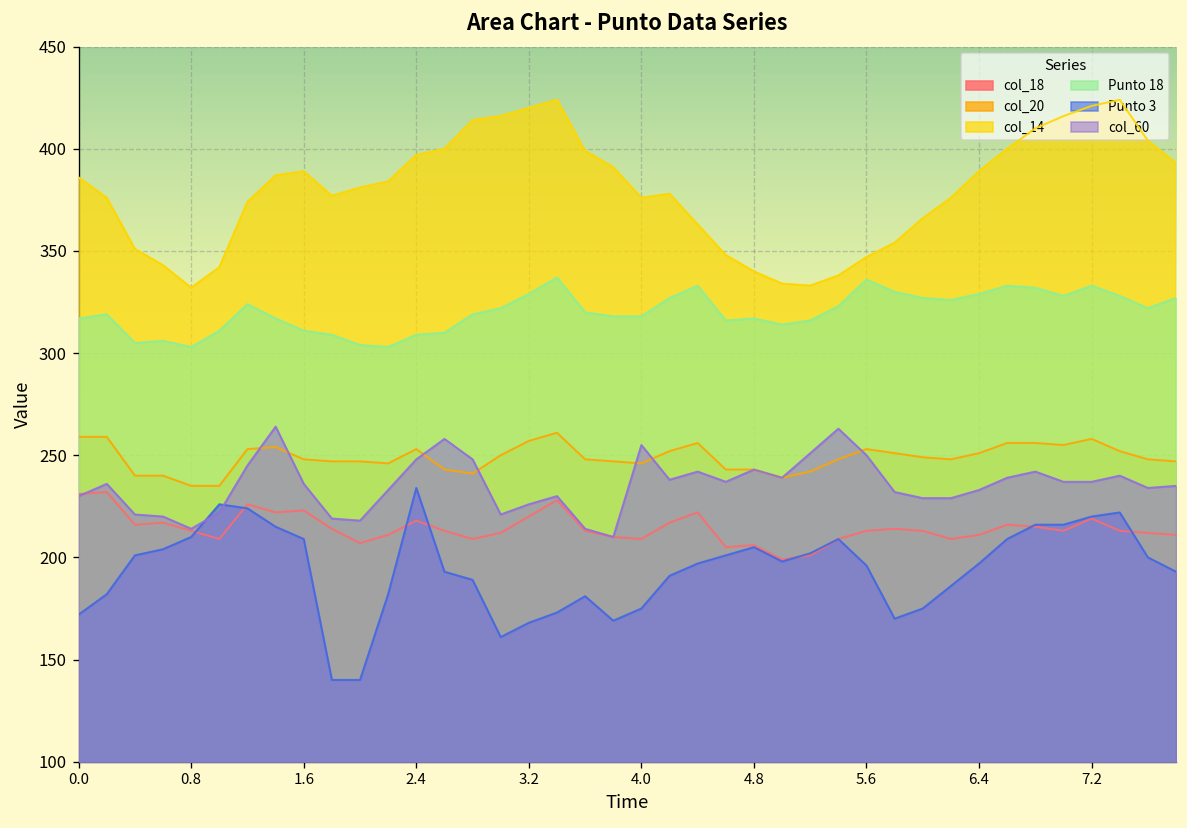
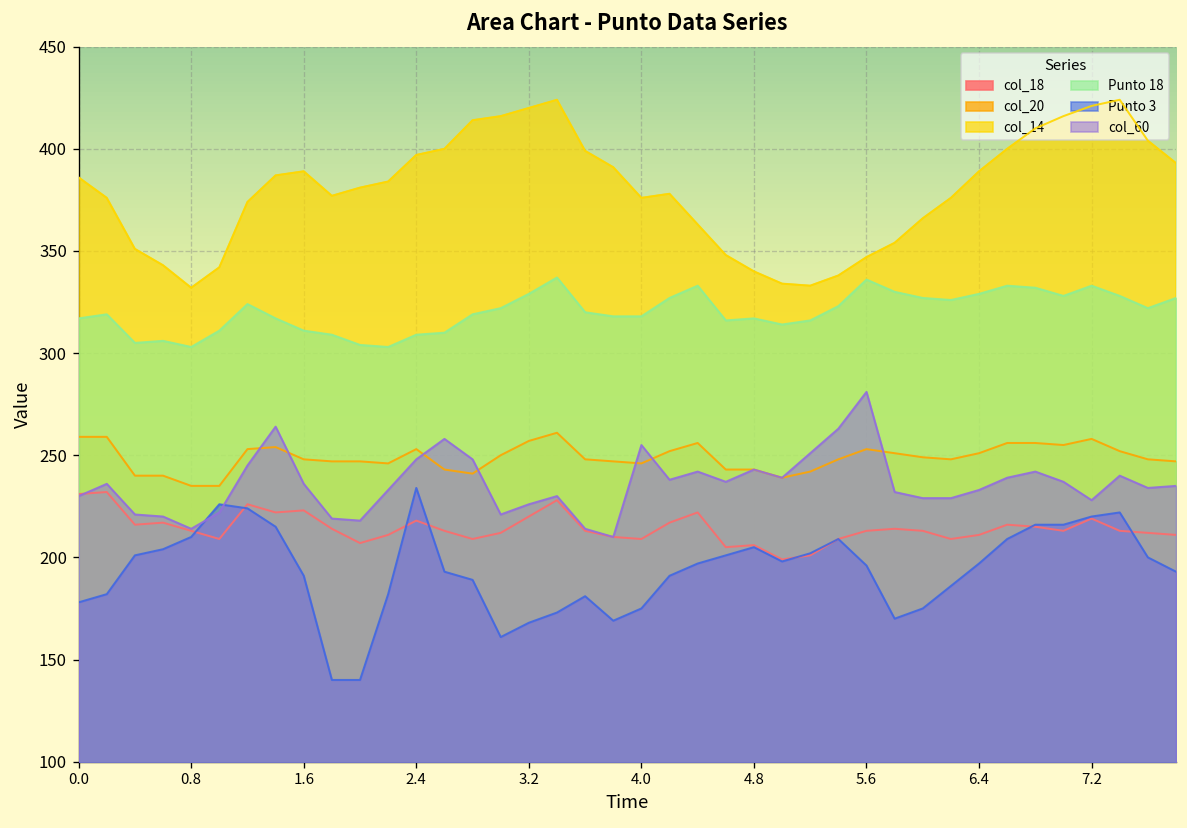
Punto 3, 0.0: 172 -> 178
Punto 3, 1.6: 209 -> 191
col_60, 5.6: 250 -> 281
col_60, 7.2: 237 -> 228
